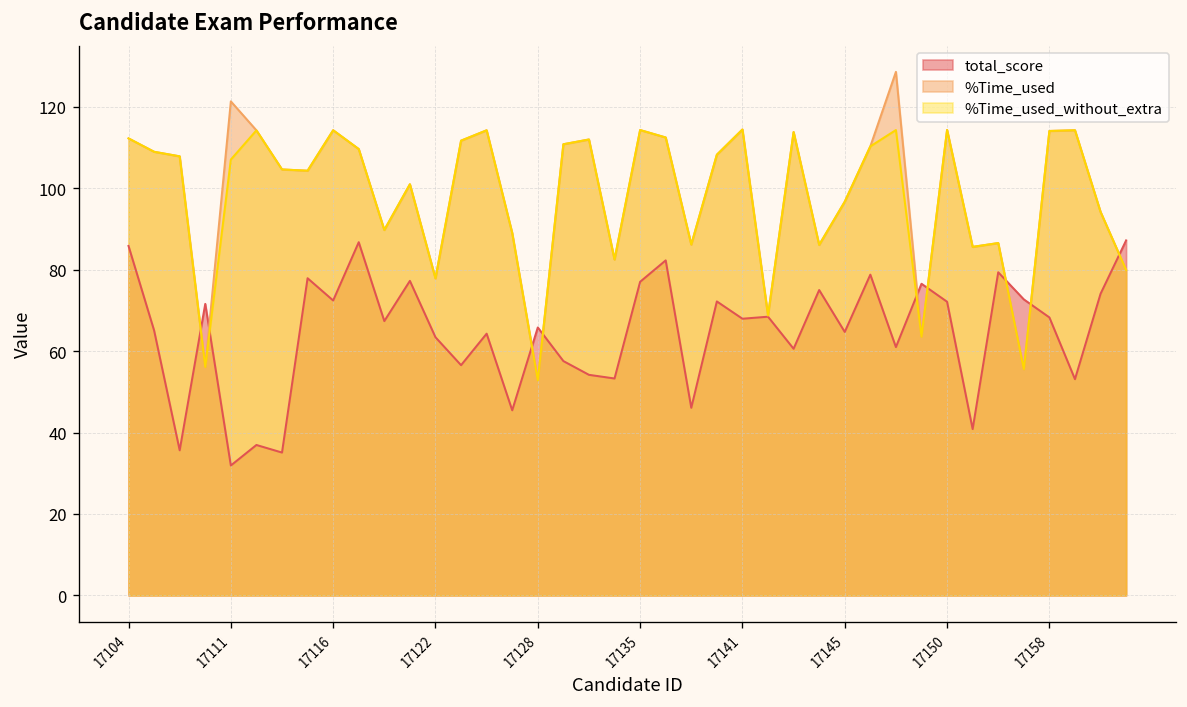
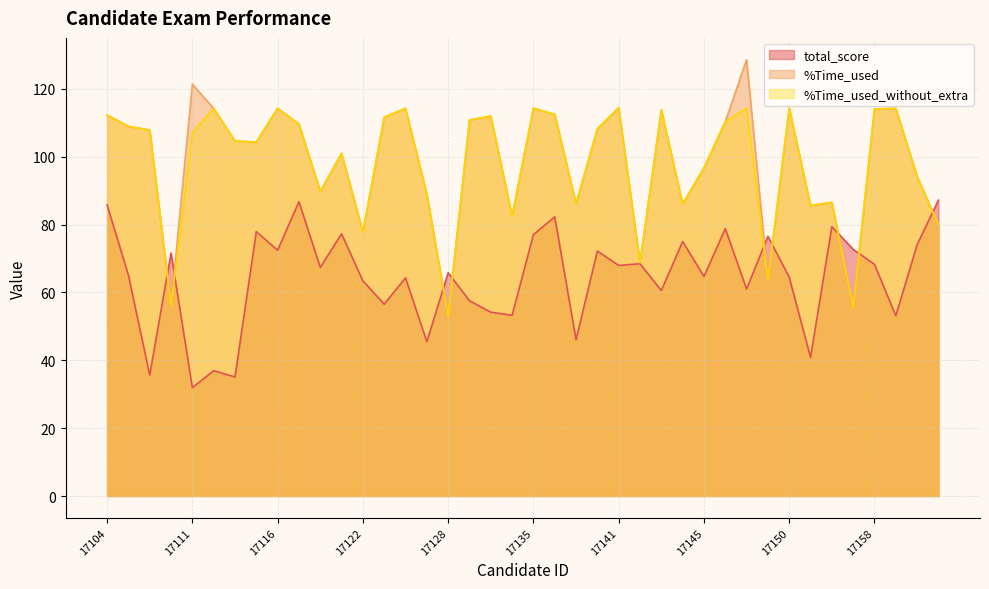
total_score, 17150: 72 -> 64
